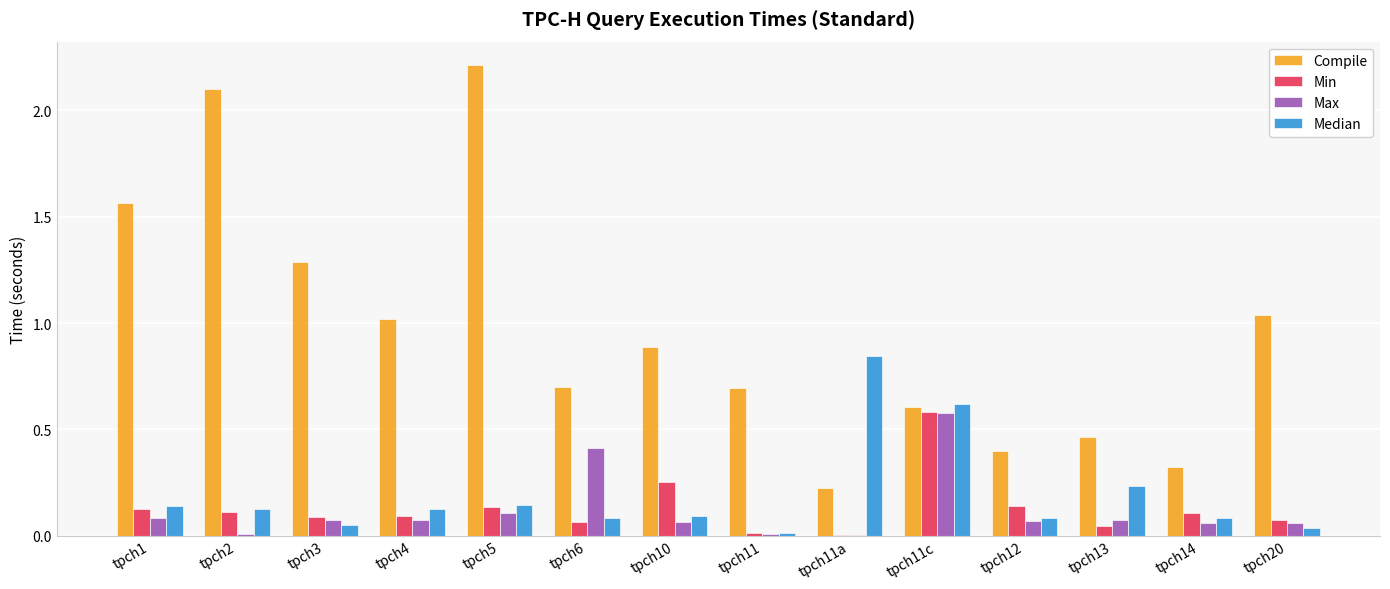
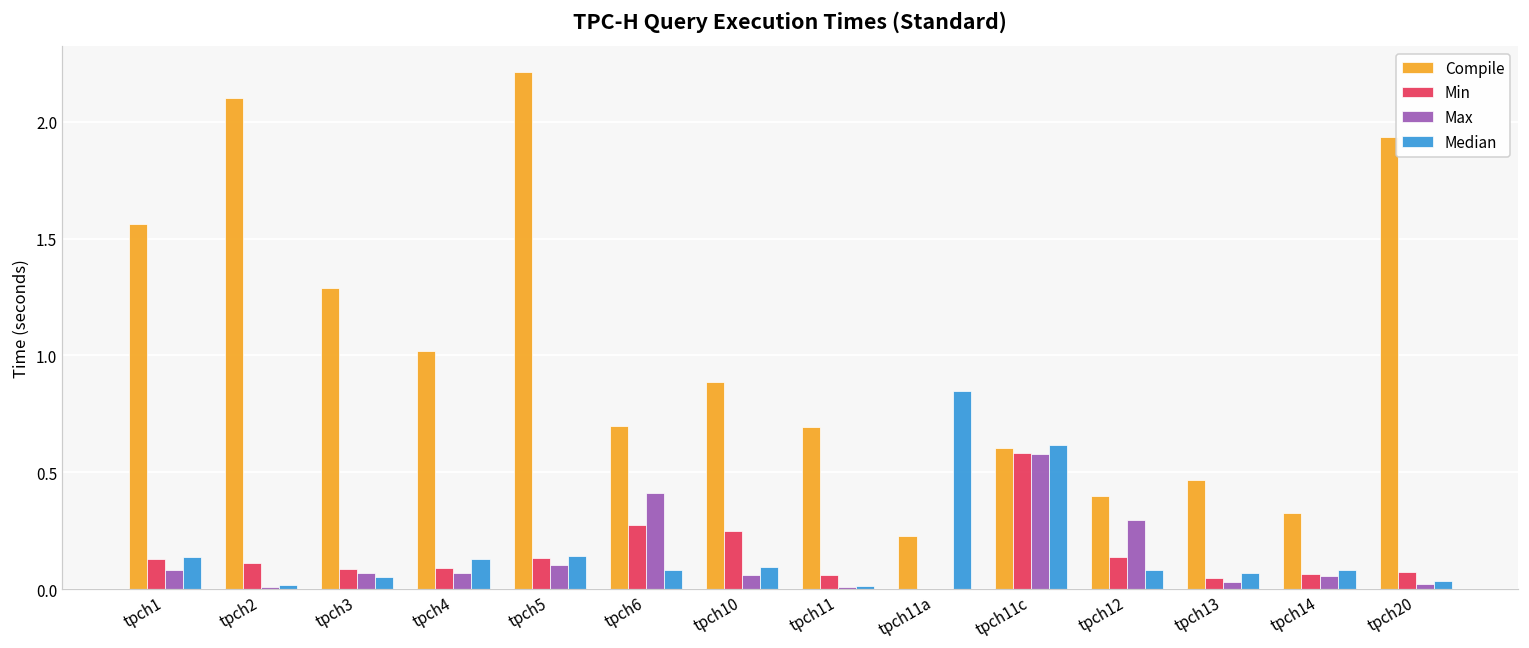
Median, tpch2: 0.12 -> 0.02
Min, tpch6: 0.06 -> 0.28
Min, tpch11: 0.01 -> 0.06
Max, tpch12: 0.07 -> 0.30
Max, tpch13: 0.07 -> 0.03
Median, tpch13: 0.24 -> 0.07
Min, tpch14: 0.11 -> 0.07
Compile, tpch20: 1.04 -> 1.93
Max, tpch20: 0.06 -> 0.02
